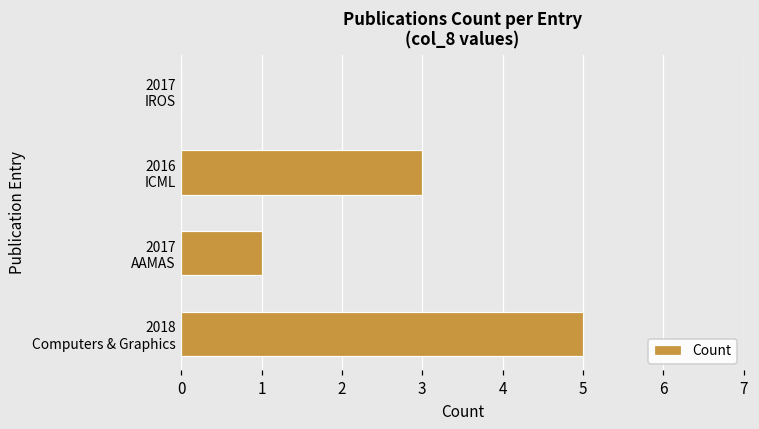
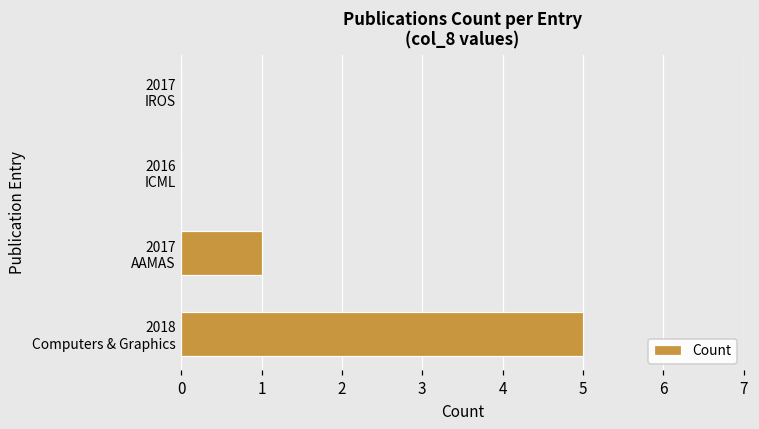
2016 ICML: 3 -> 0
